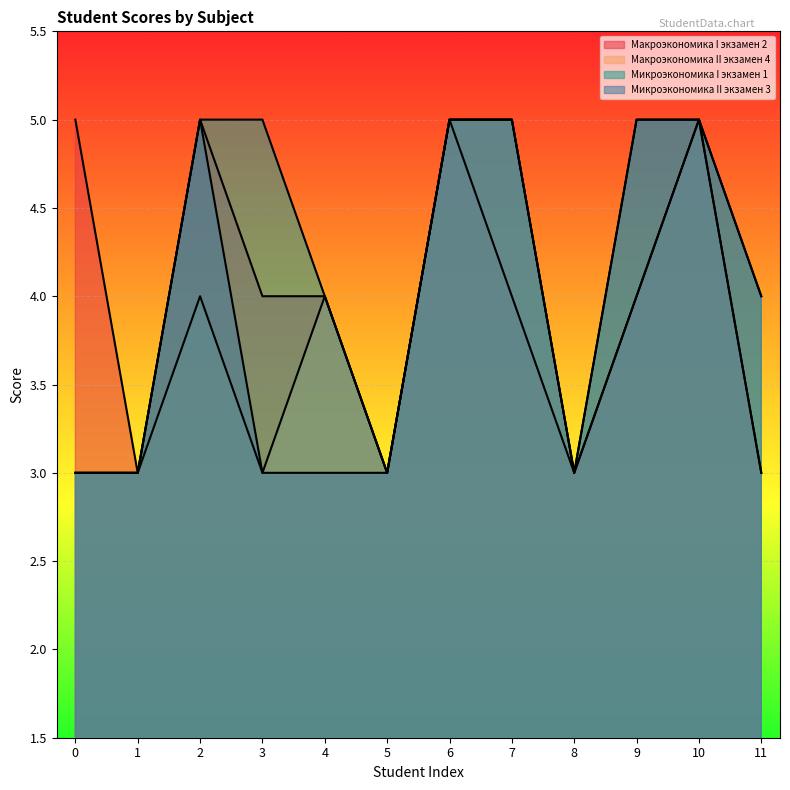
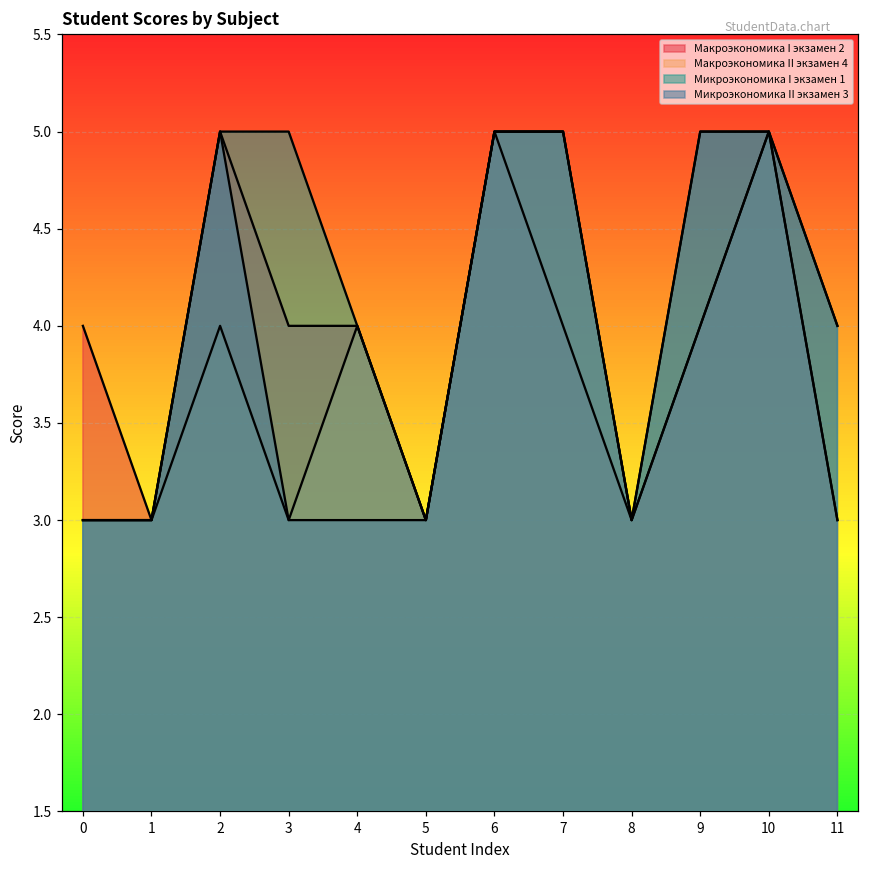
Макроэкономика I экзамен 2, 0: 5 -> 4
